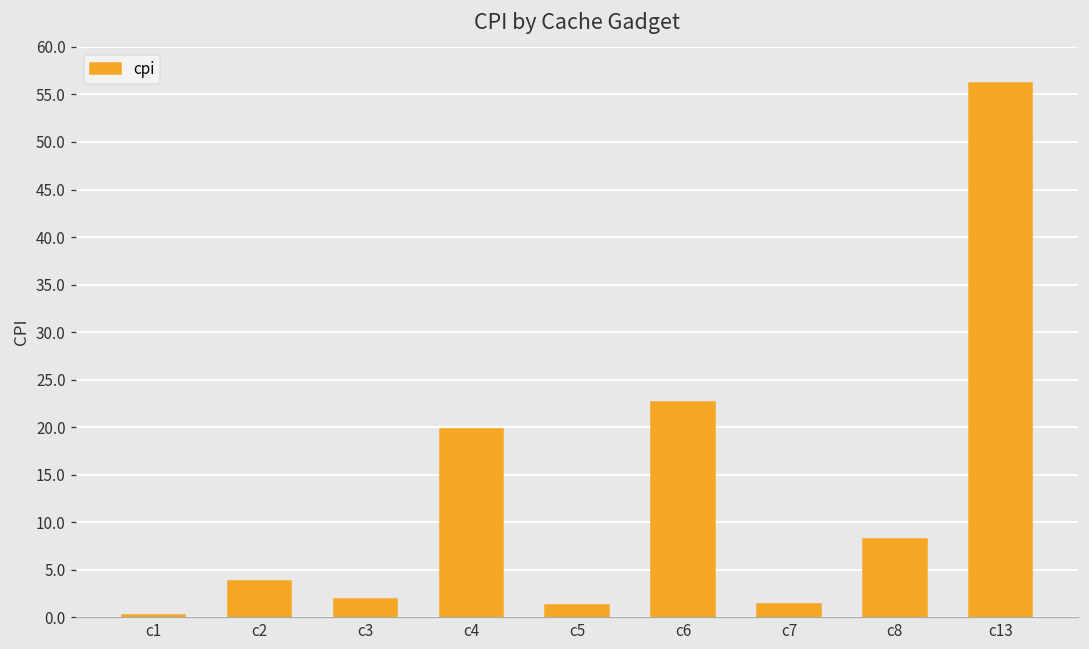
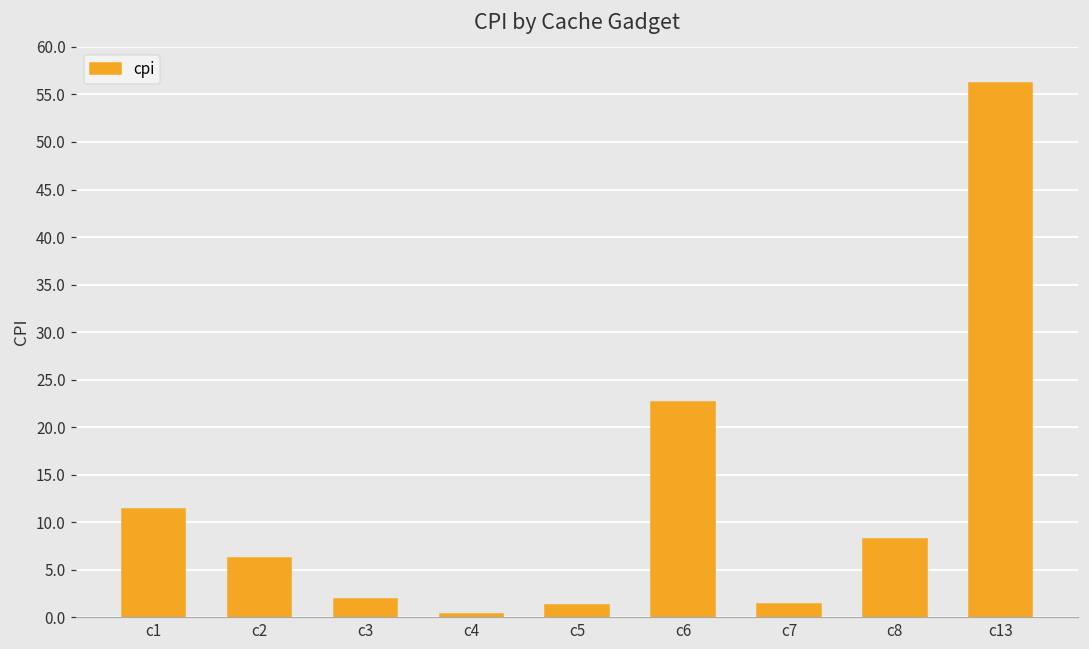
c1: 0 -> 11
c2: 4 -> 6
c4: 20 -> 0
